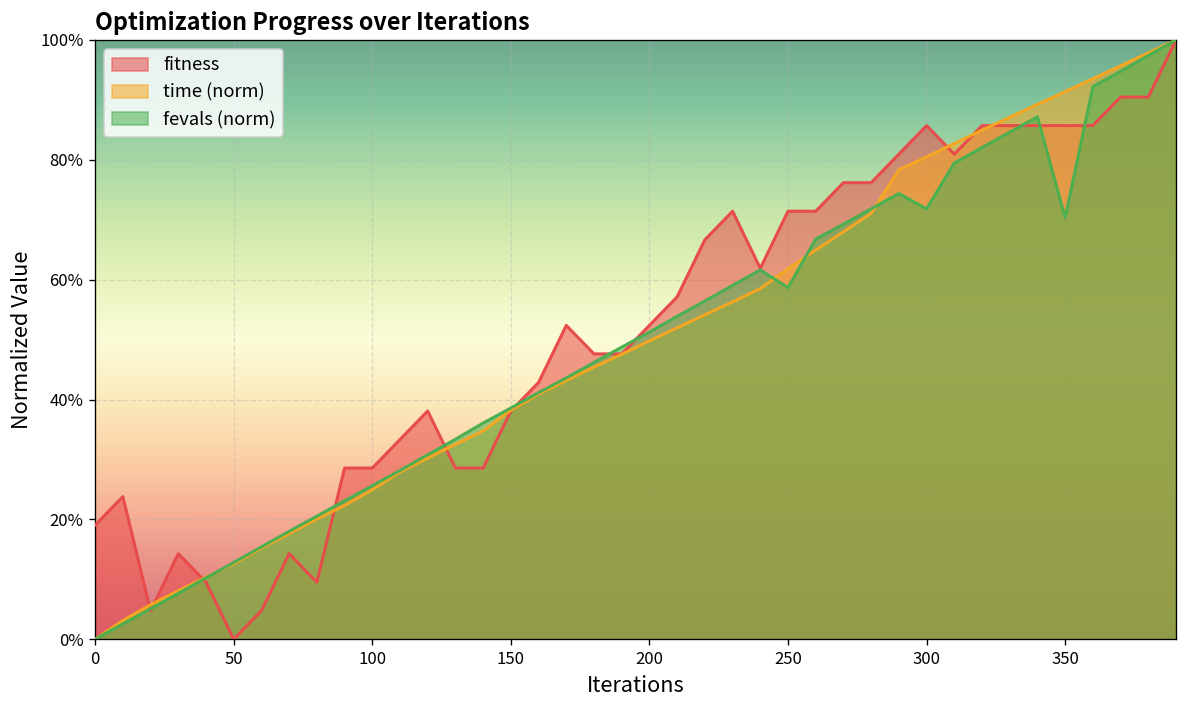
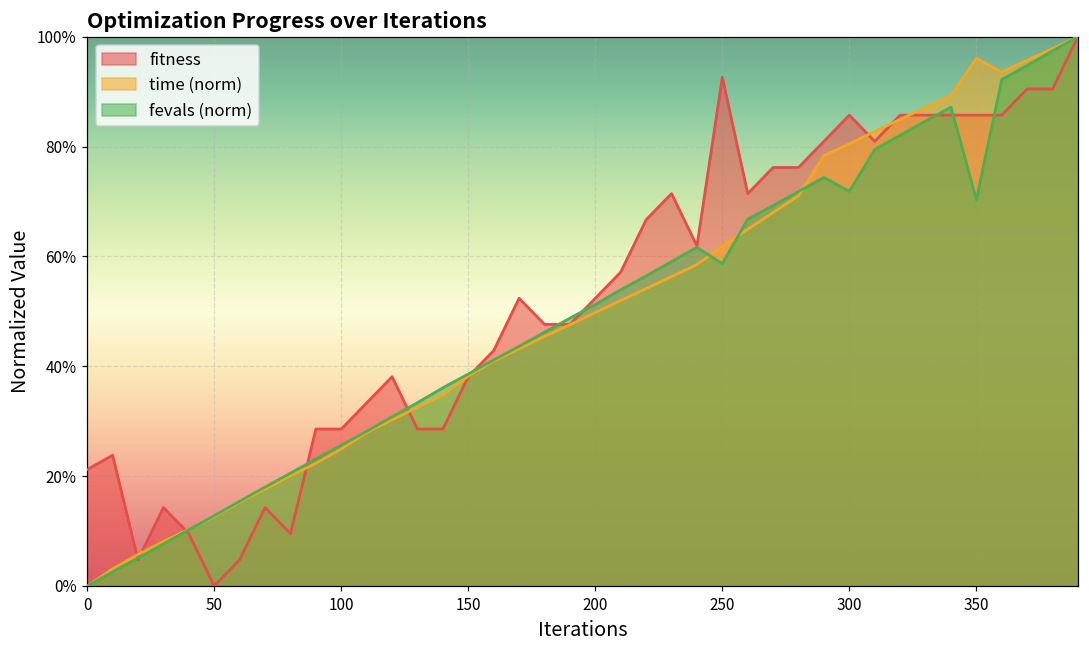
fitness, 0: 19% -> 21%
fitness, 250: 71% -> 93%
time (norm), 350: 91% -> 96%
